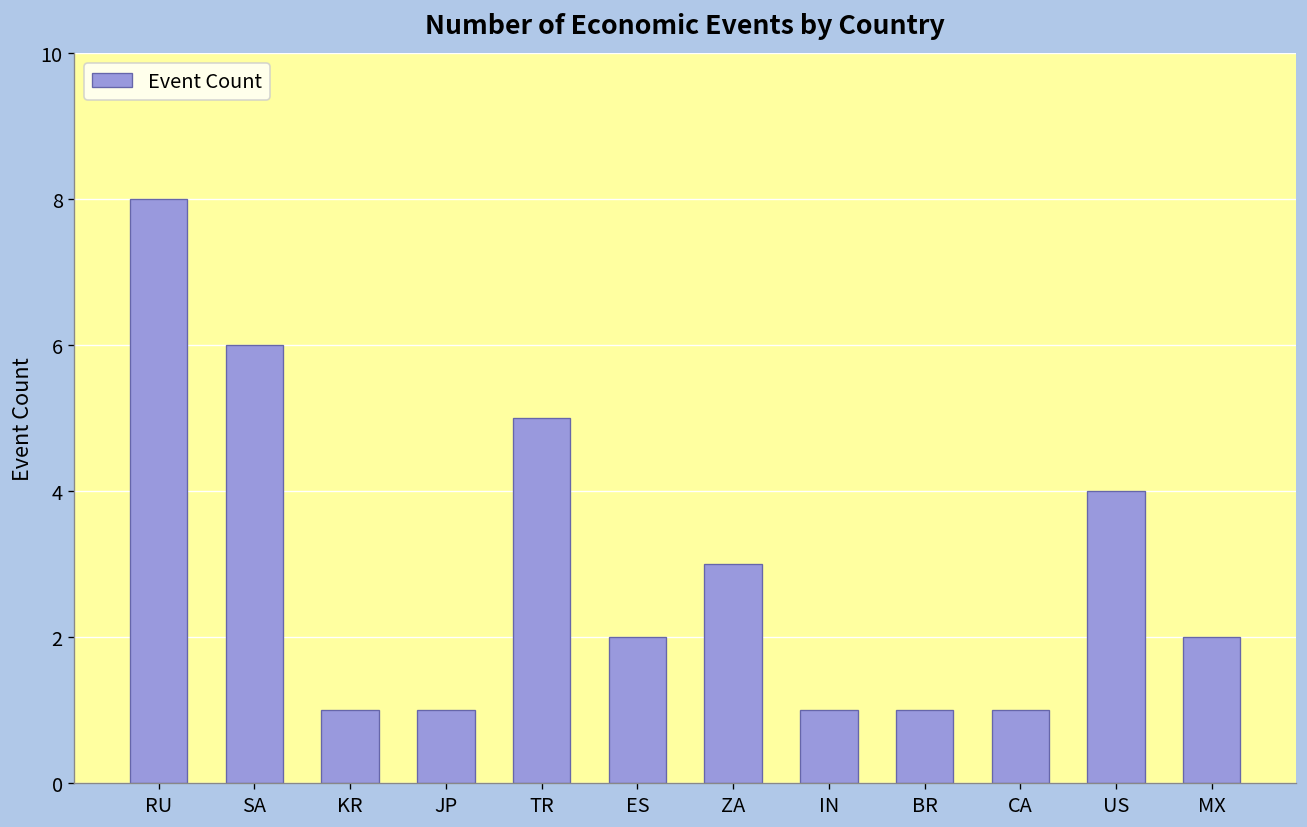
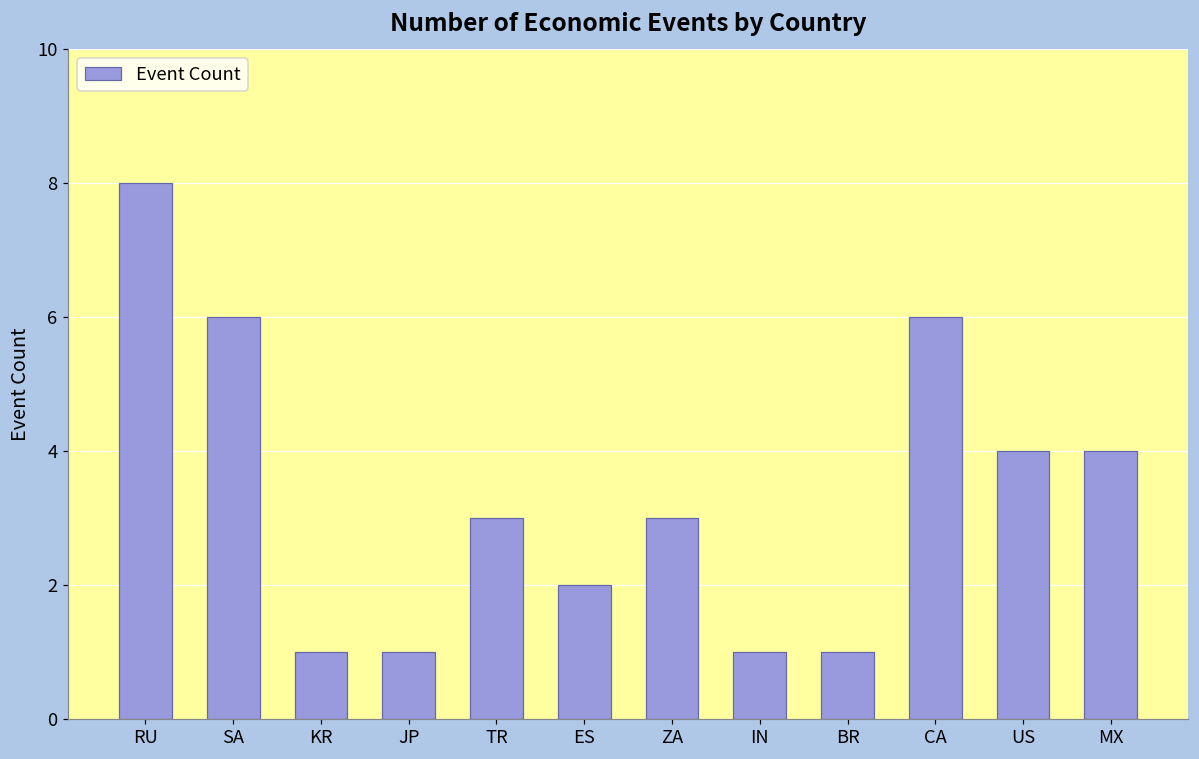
TR: 5 -> 3
CA: 1 -> 6
MX: 2 -> 4
